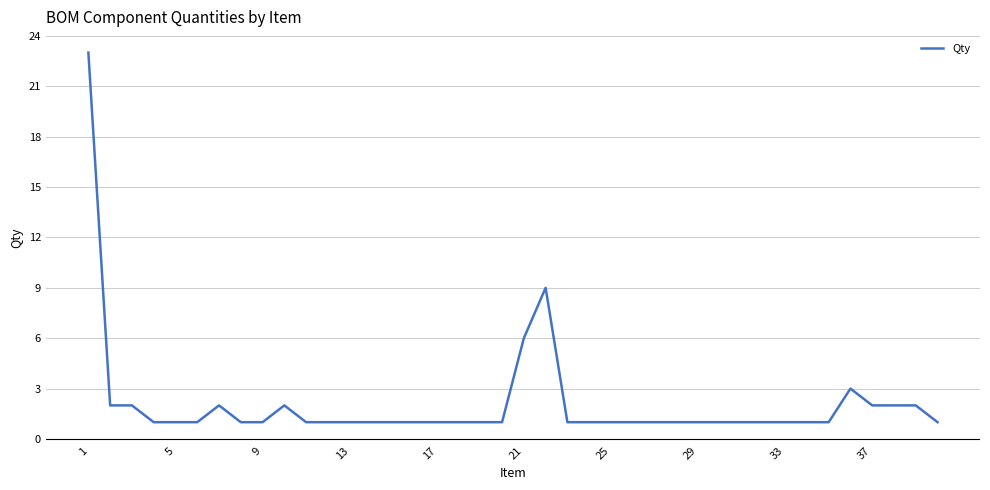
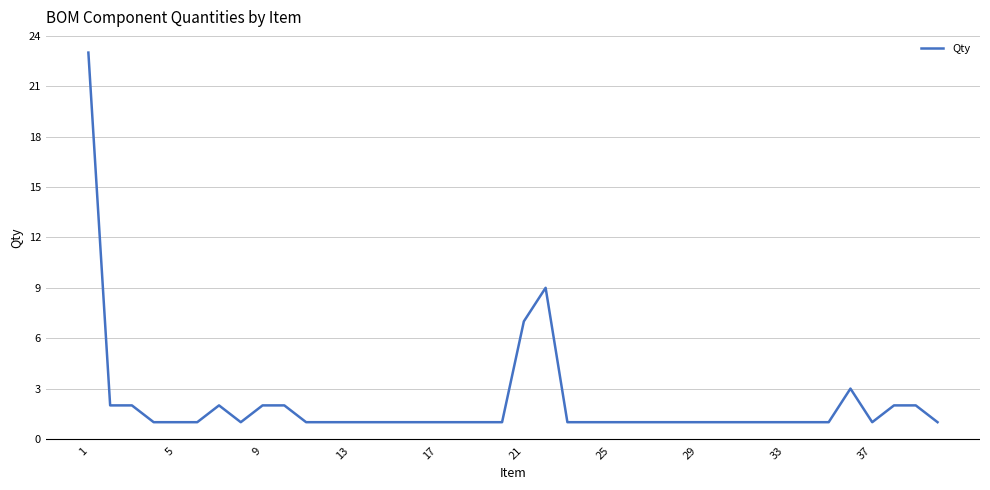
9: 1 -> 2
21: 6 -> 7
37: 2 -> 1
